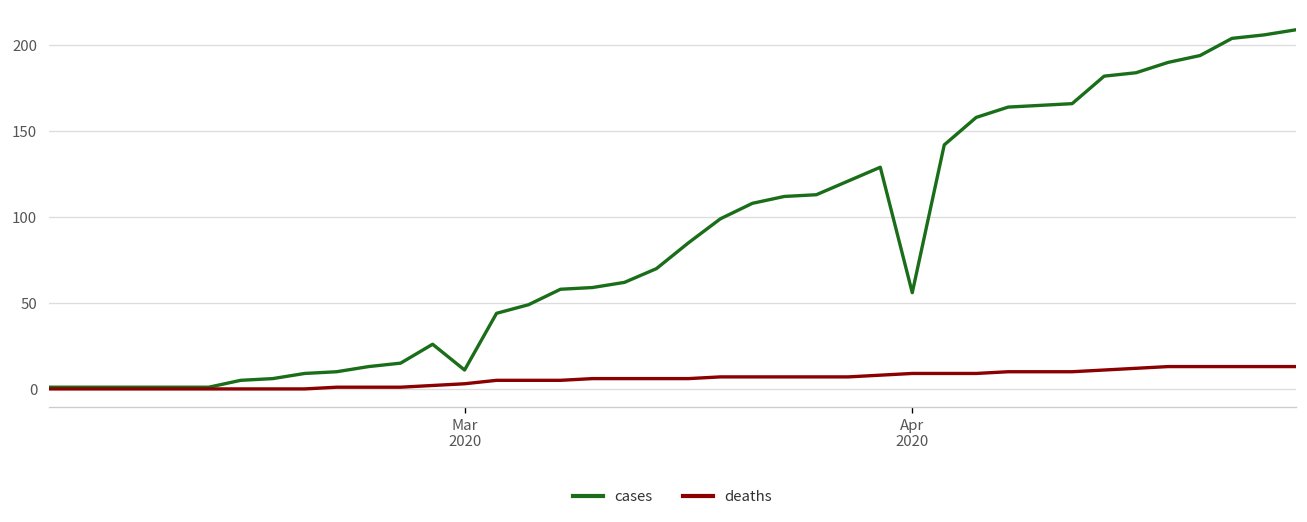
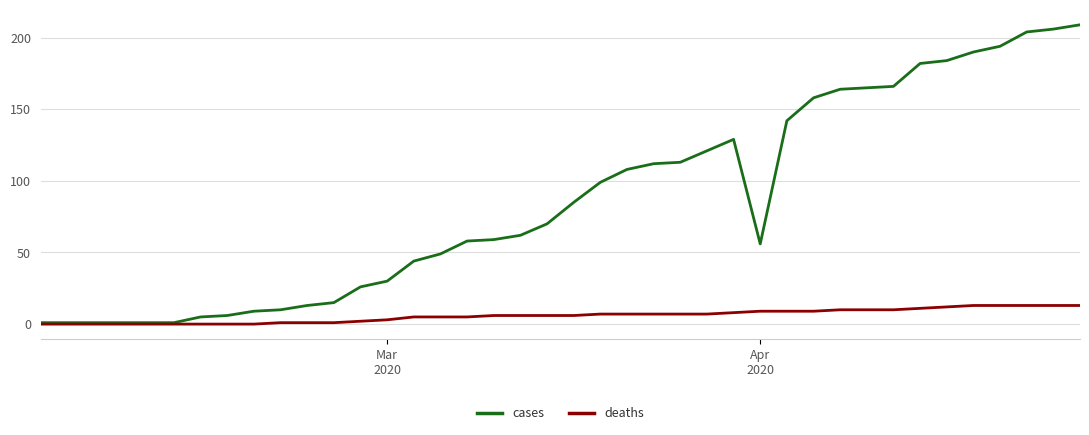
cases, Mar 2020: 11 -> 30
